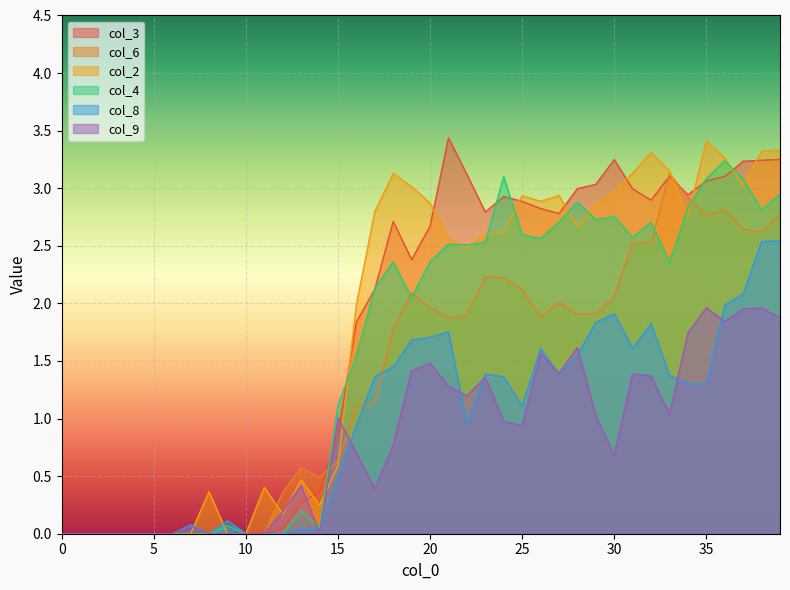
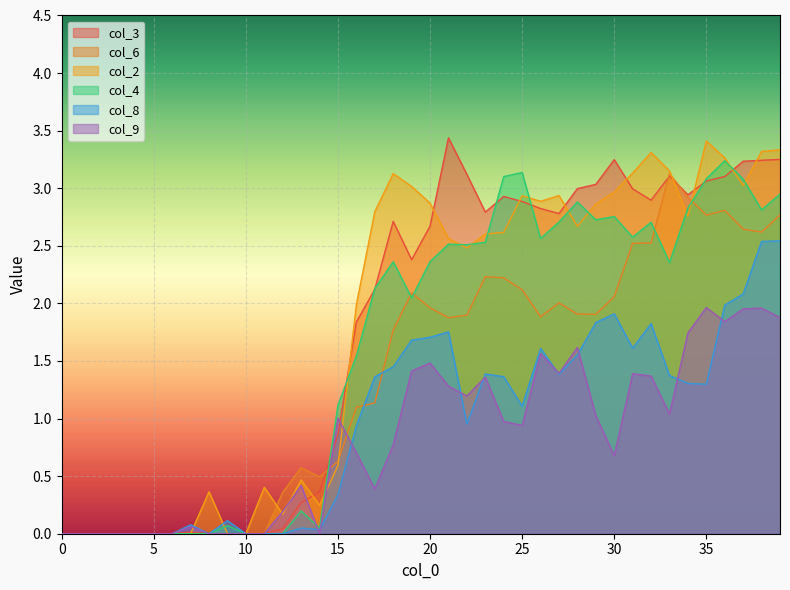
col_8, 15: 0.49 -> 0.34
col_4, 25: 2.60 -> 3.14
